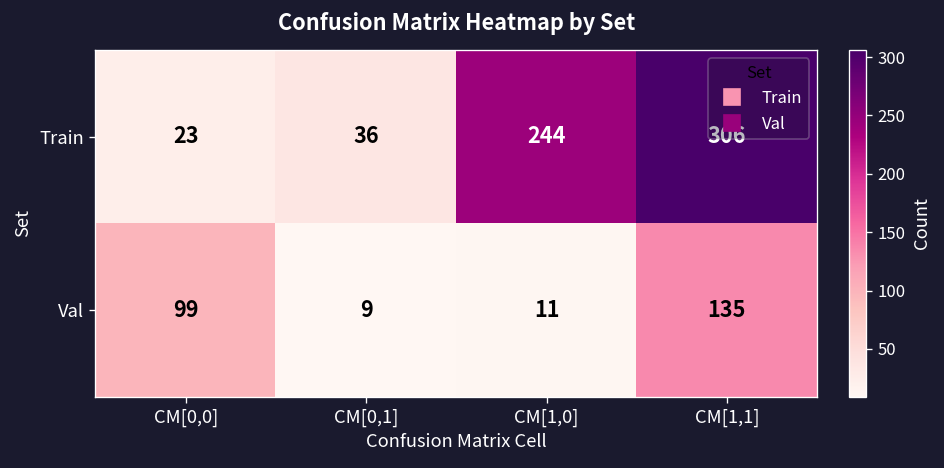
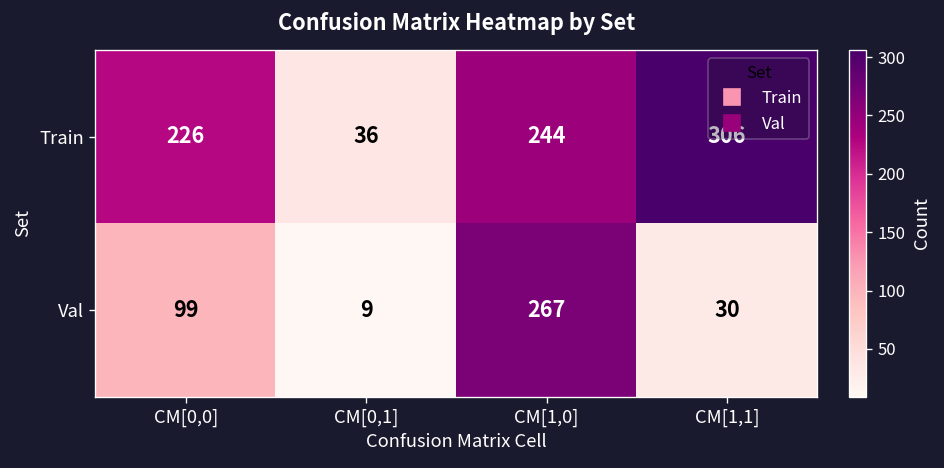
Train, CM[0,0]: 23 -> 226
Val, CM[1,0]: 11 -> 267
Val, CM[1,1]: 135 -> 30
